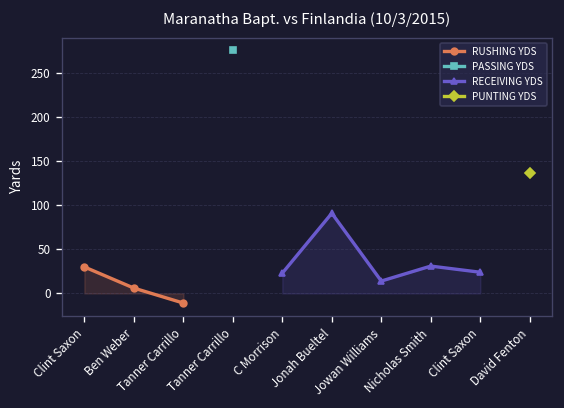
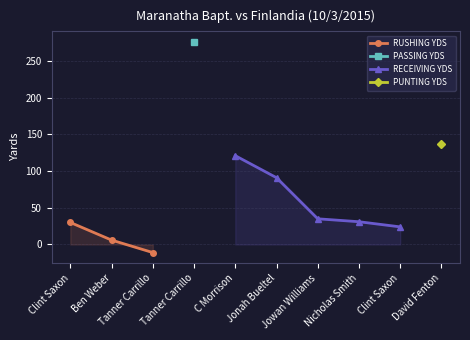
RECEIVING YDS, C Morrison: 20 -> 120
RECEIVING YDS, Jowan Williams: 10 -> 40
